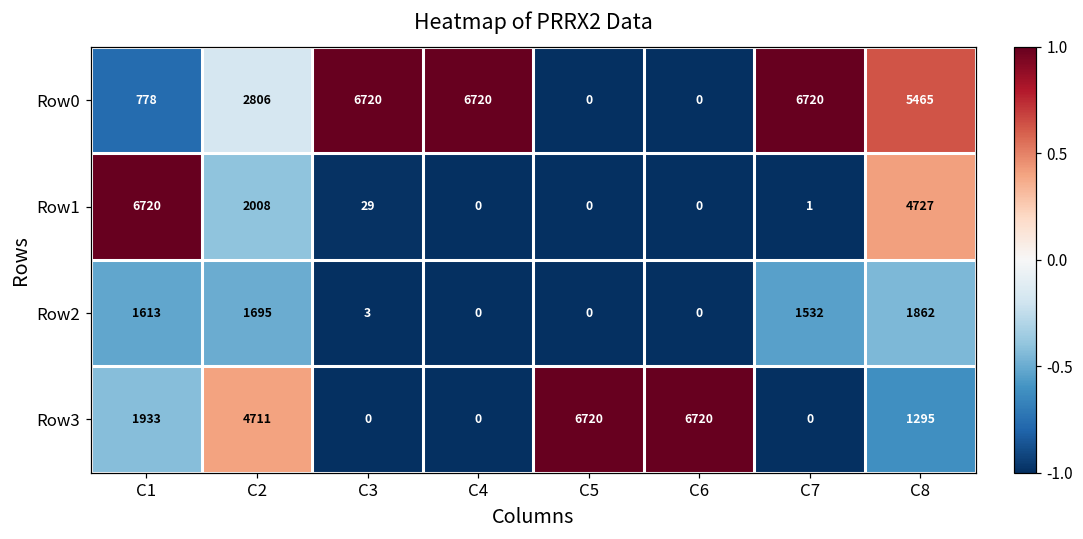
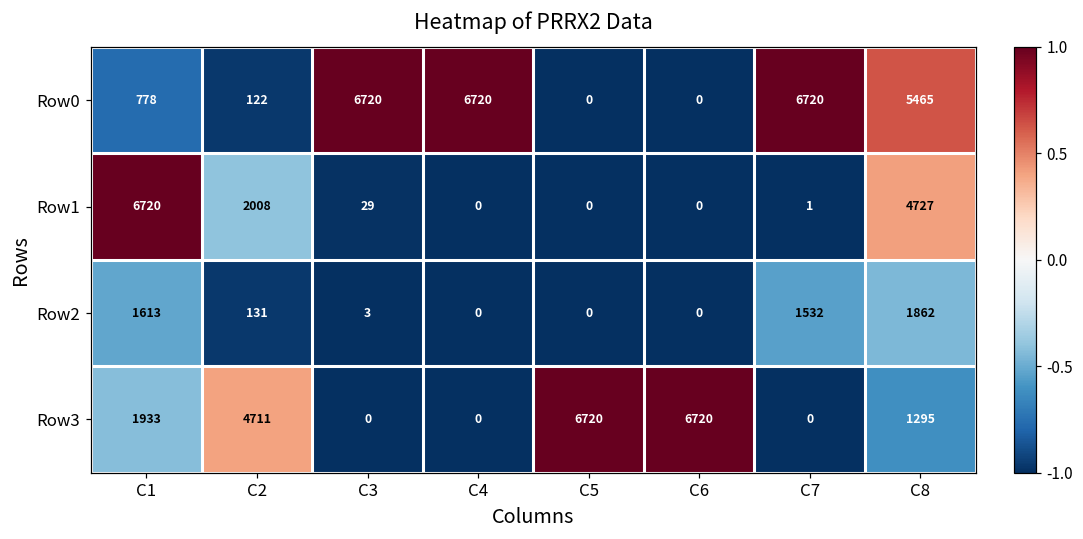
Row0, C2: 2806 -> 122
Row2, C2: 1695 -> 131
